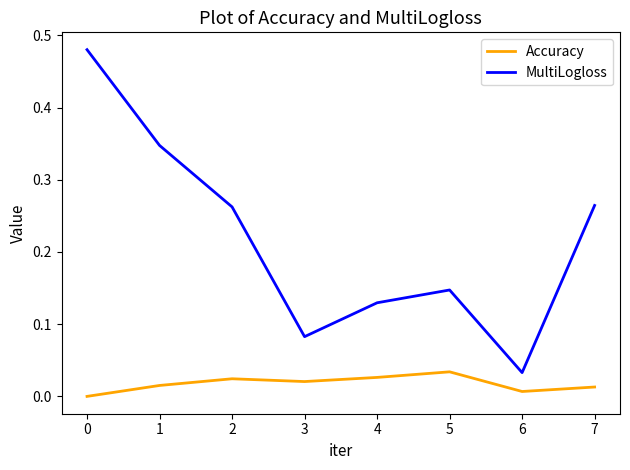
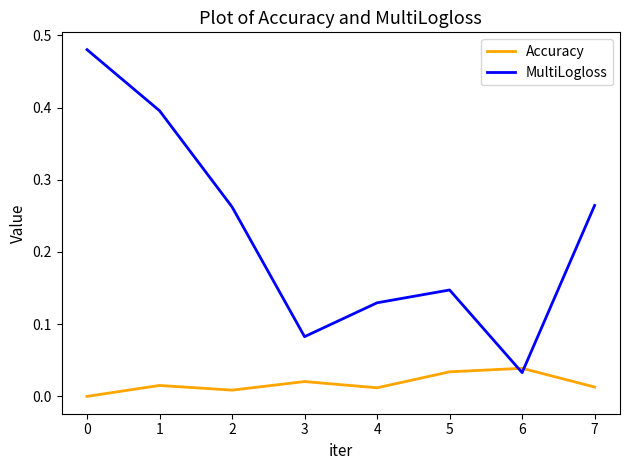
MultiLogloss, 1: 0.35 -> 0.40
Accuracy, 2: 0.02 -> 0.01
Accuracy, 4: 0.03 -> 0.01
Accuracy, 6: 0.01 -> 0.04
